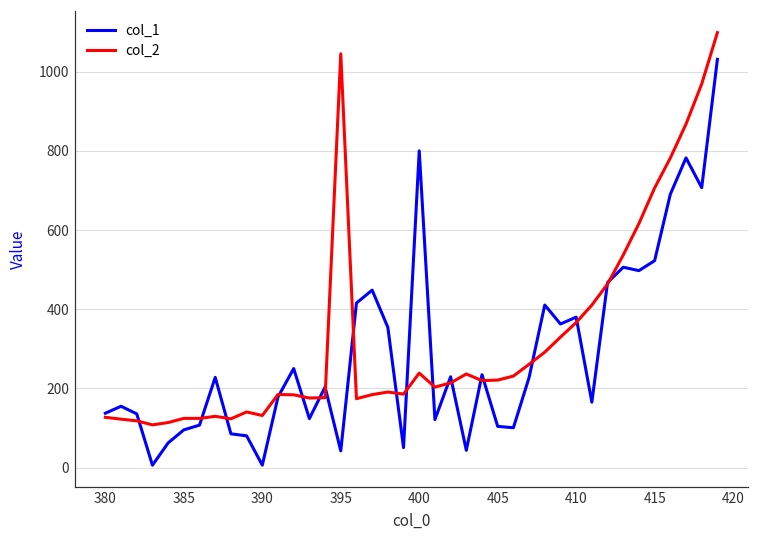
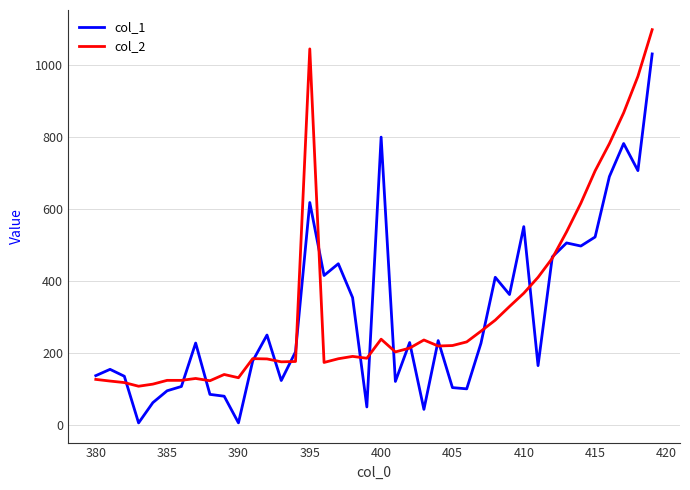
col_1, 395: 40 -> 620
col_1, 410: 380 -> 550
